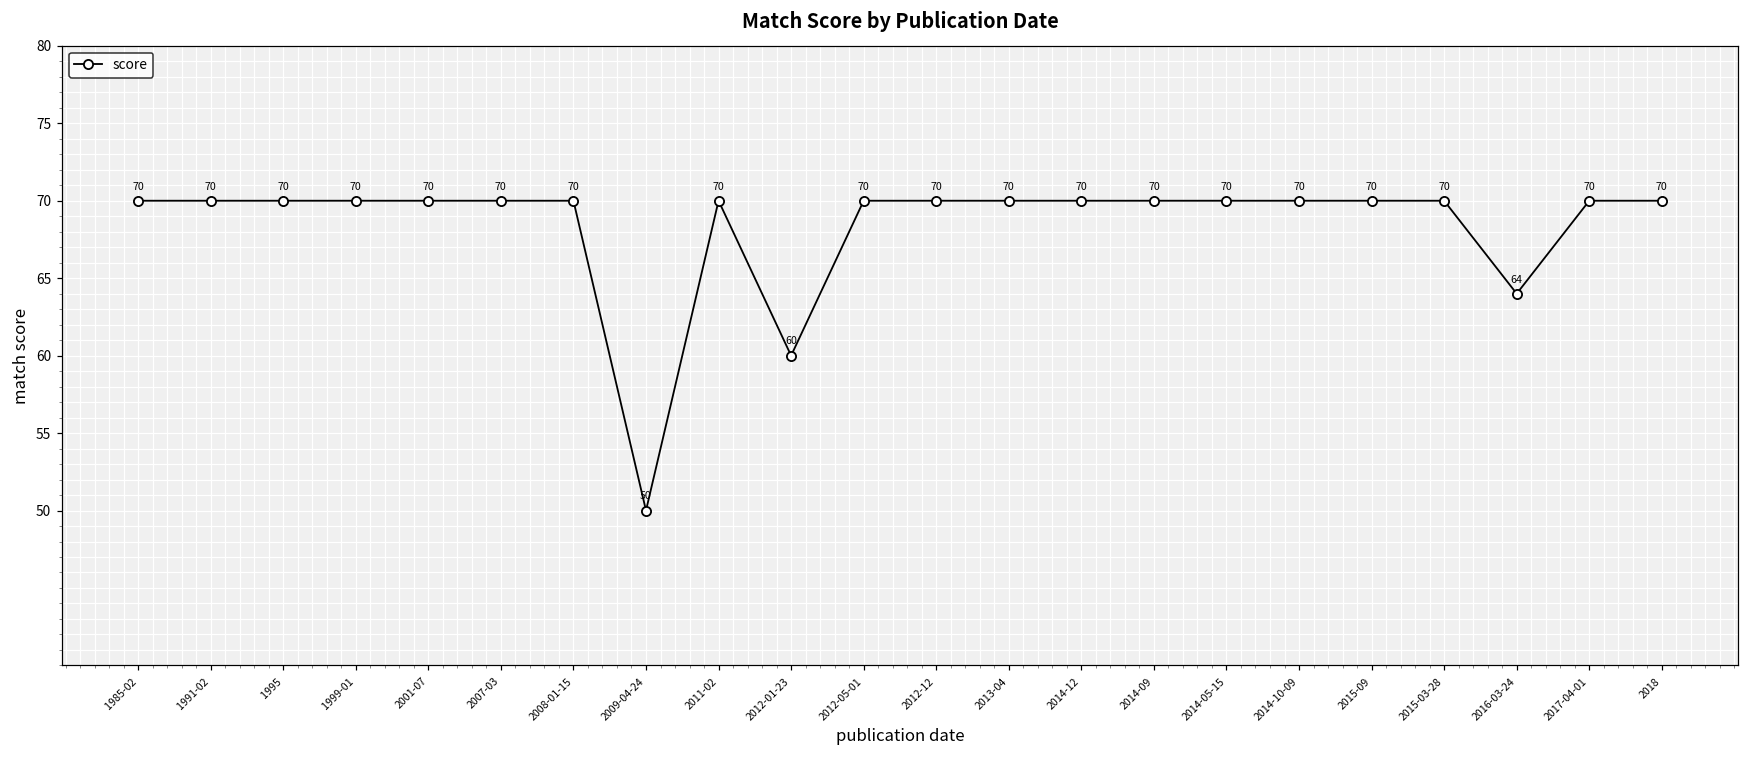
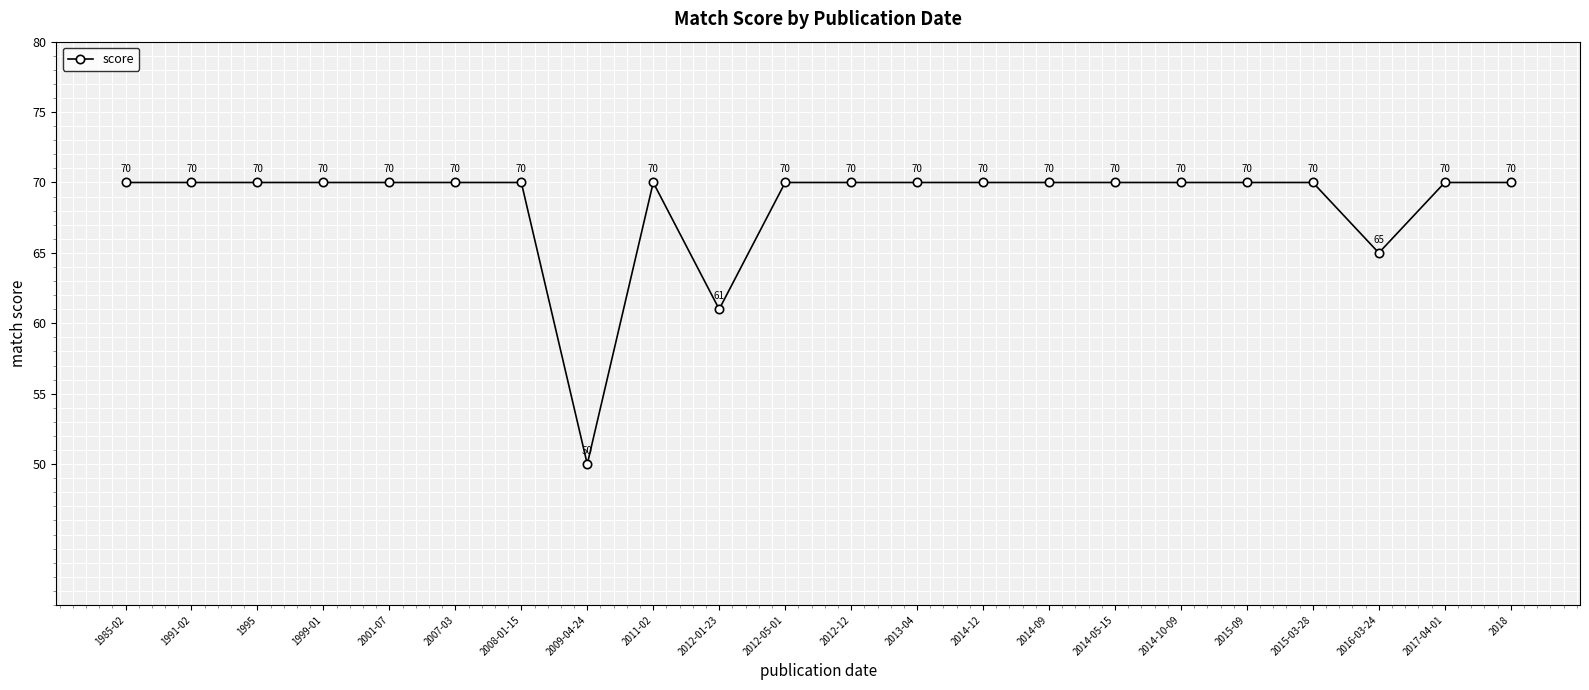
2012-01-23: 60 -> 61
2016-03-24: 64 -> 65
